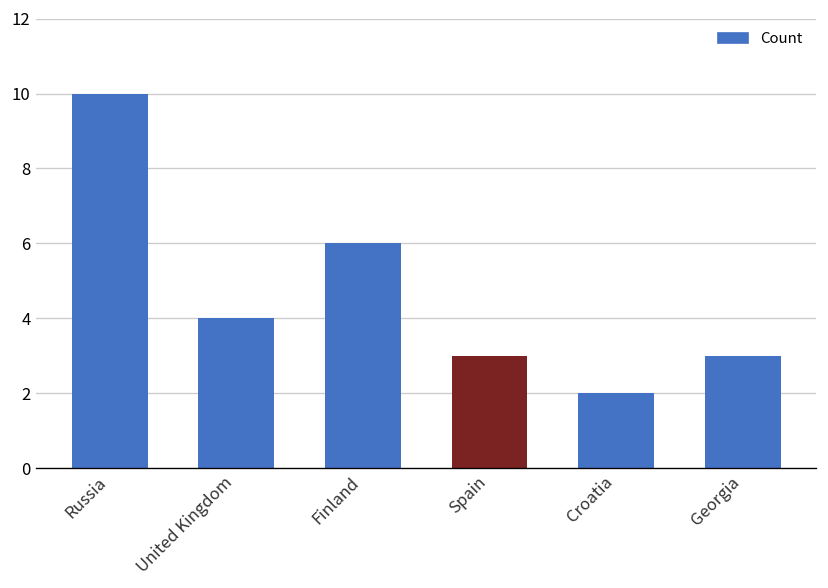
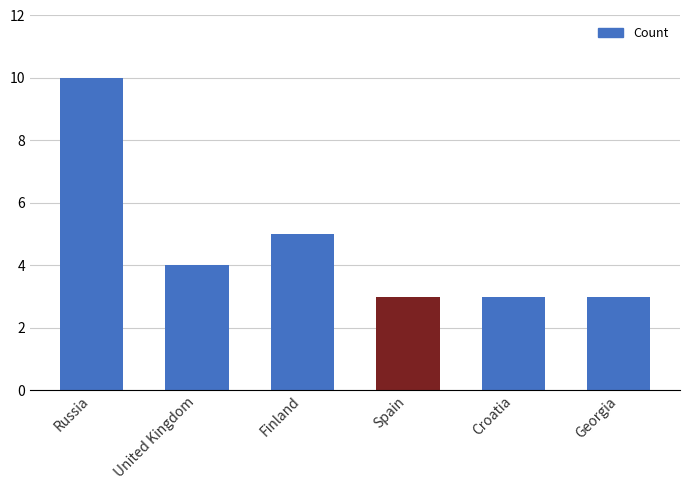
Finland: 6 -> 5
Croatia: 2 -> 3
